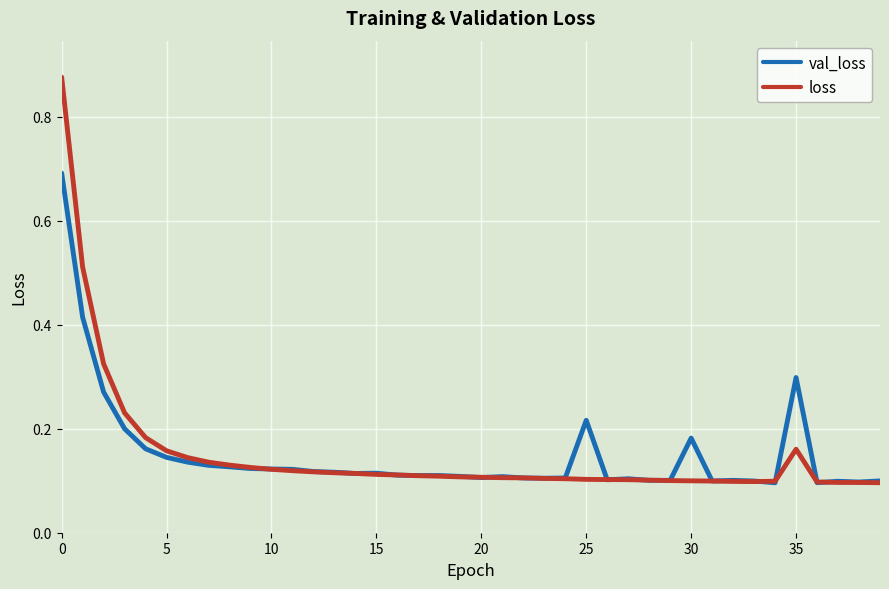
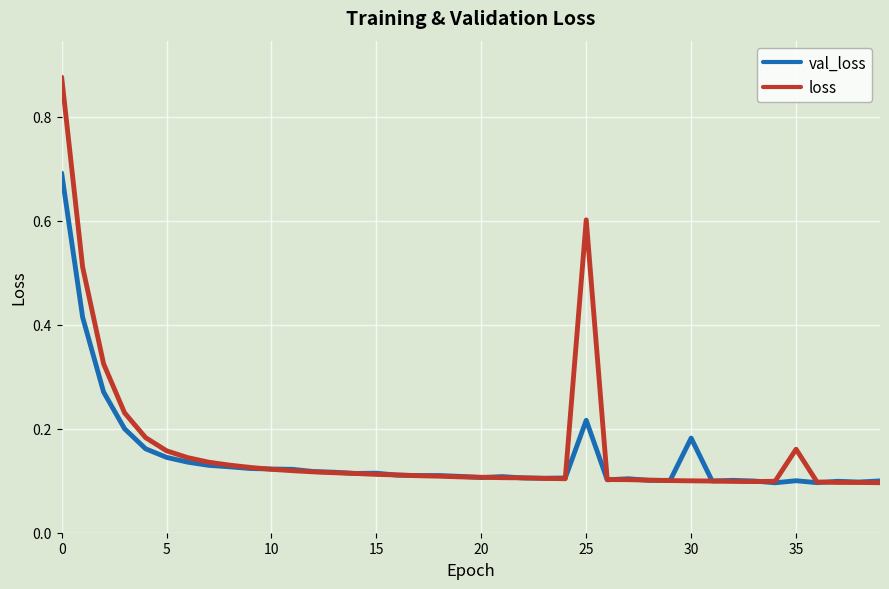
loss, 25: 0.10 -> 0.60
val_loss, 35: 0.30 -> 0.10
